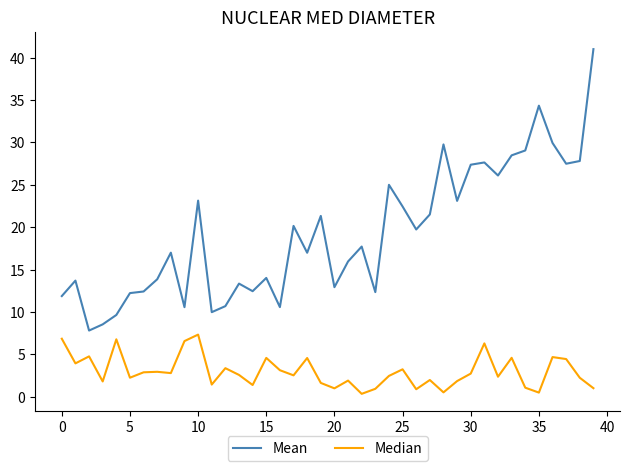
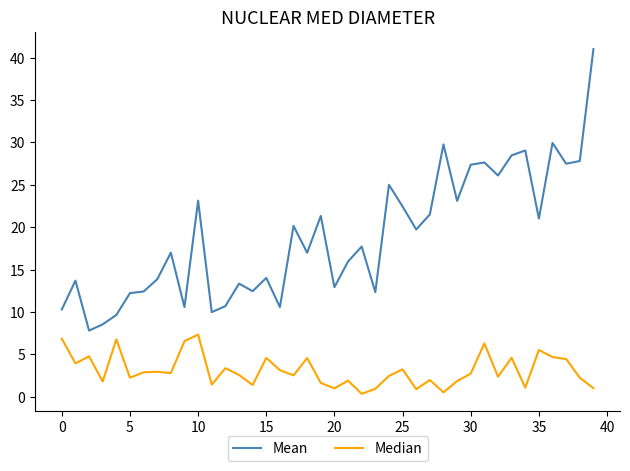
Mean, 0: 12 -> 10
Mean, 35: 34 -> 21
Median, 35: 1 -> 6
